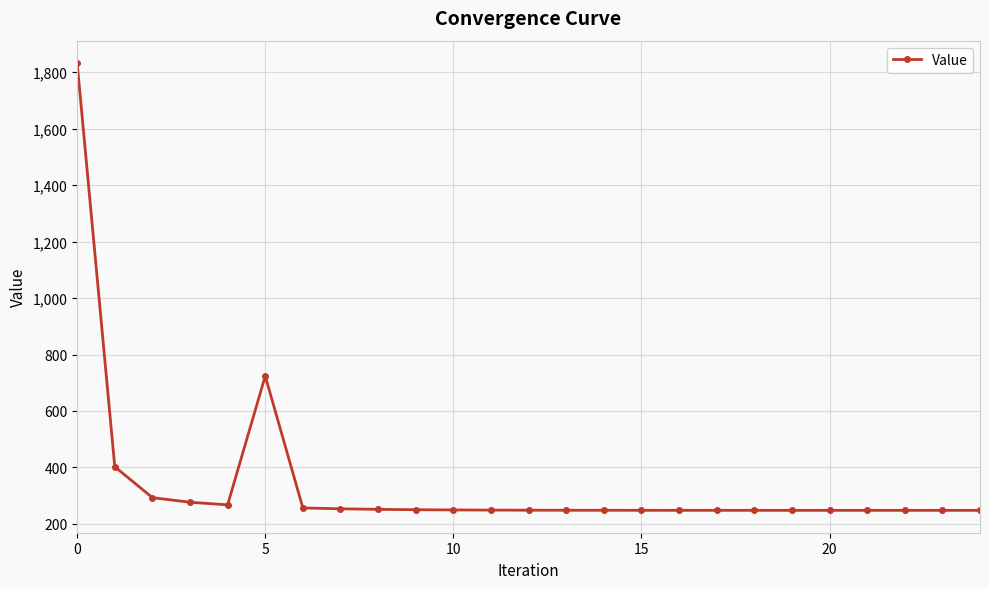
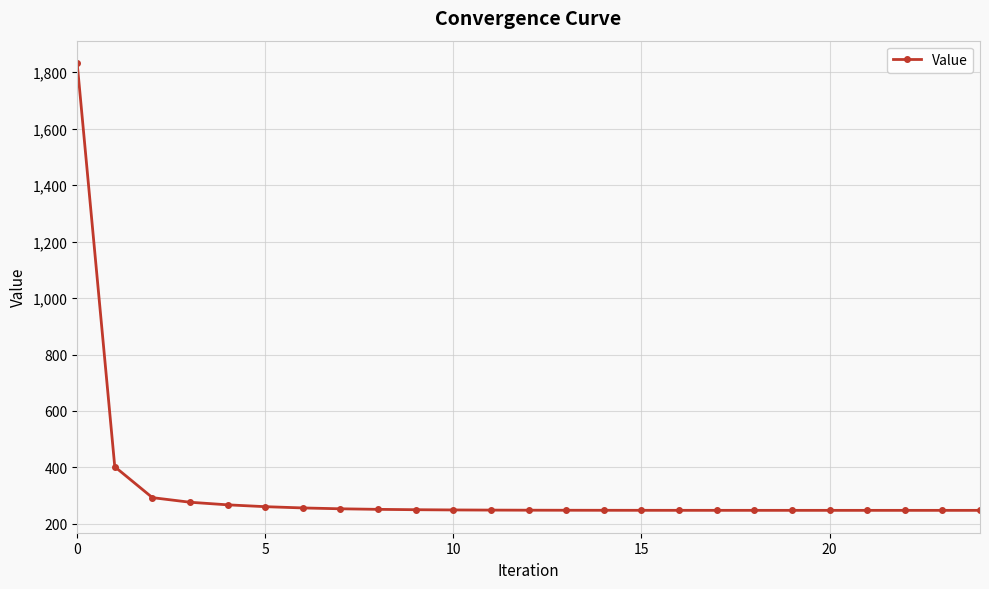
5: 720 -> 260
